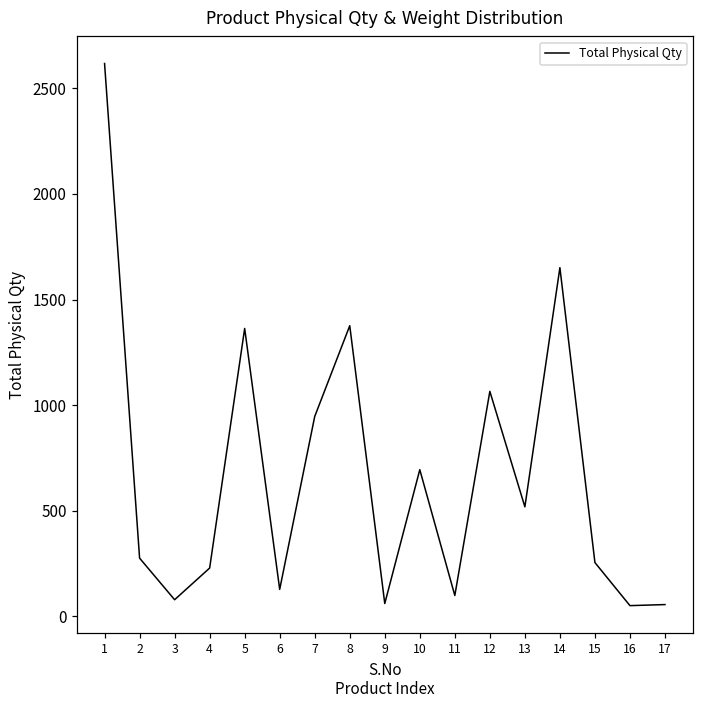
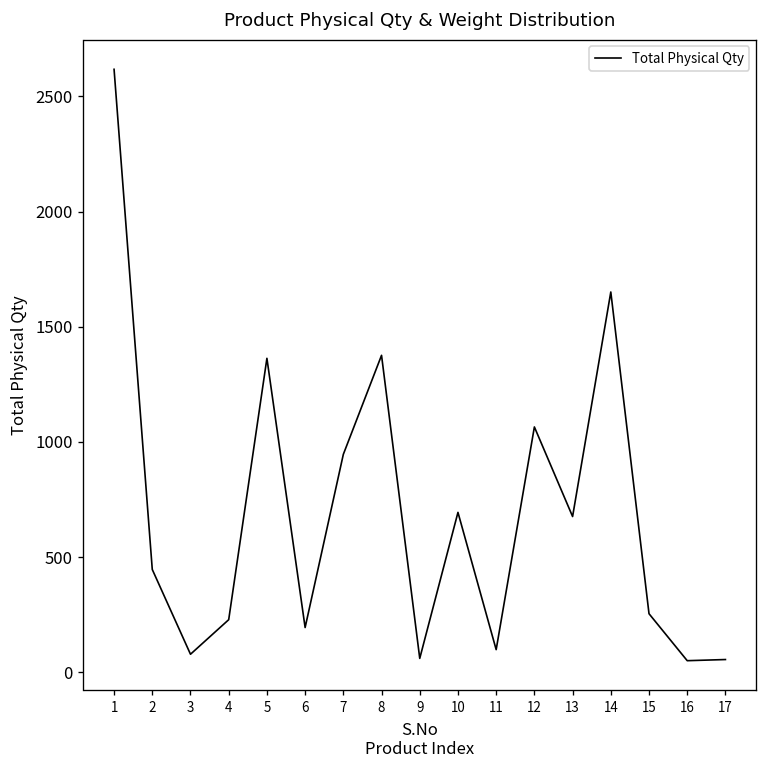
2: 280 -> 450
6: 130 -> 190
13: 520 -> 680
